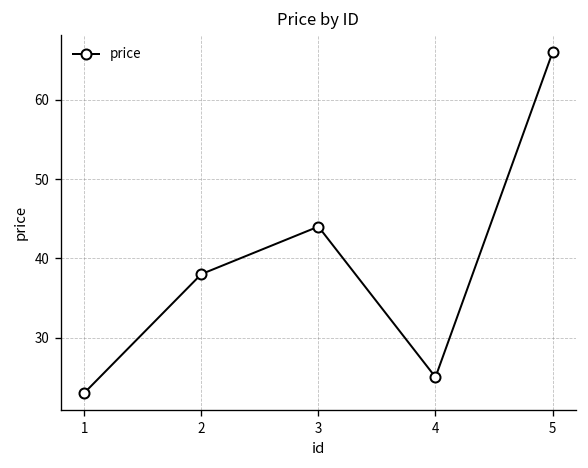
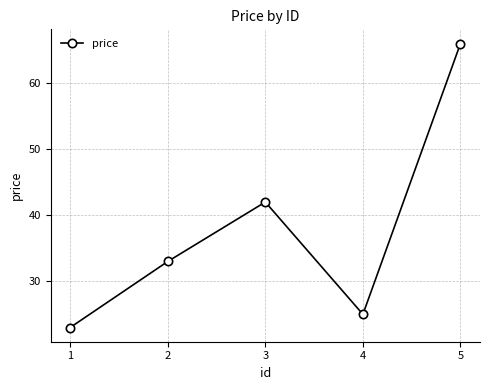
2: 38 -> 33
3: 44 -> 42
